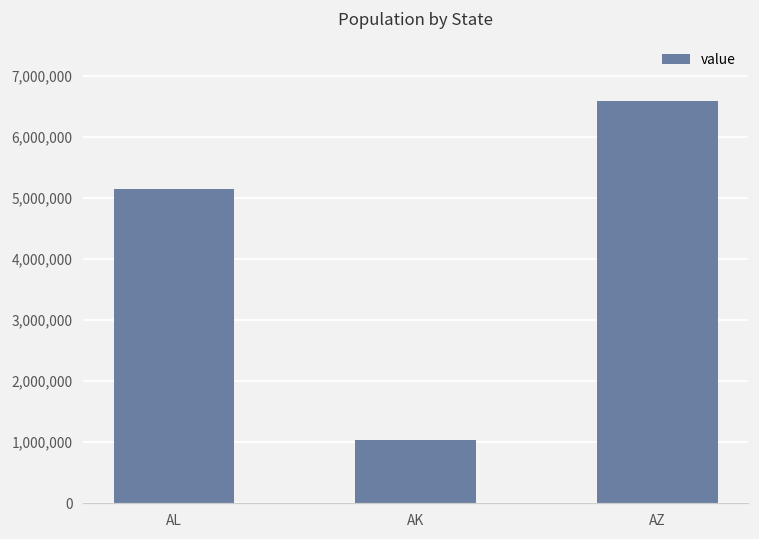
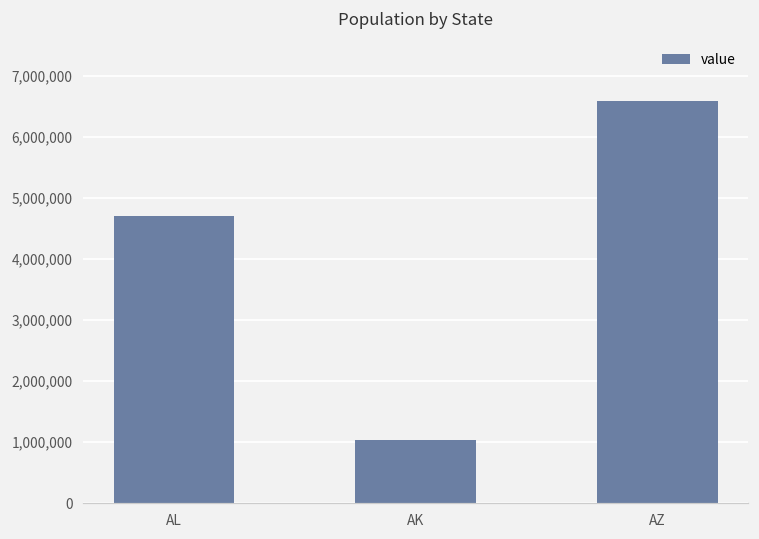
AL: 5,100,000 -> 4,700,000
